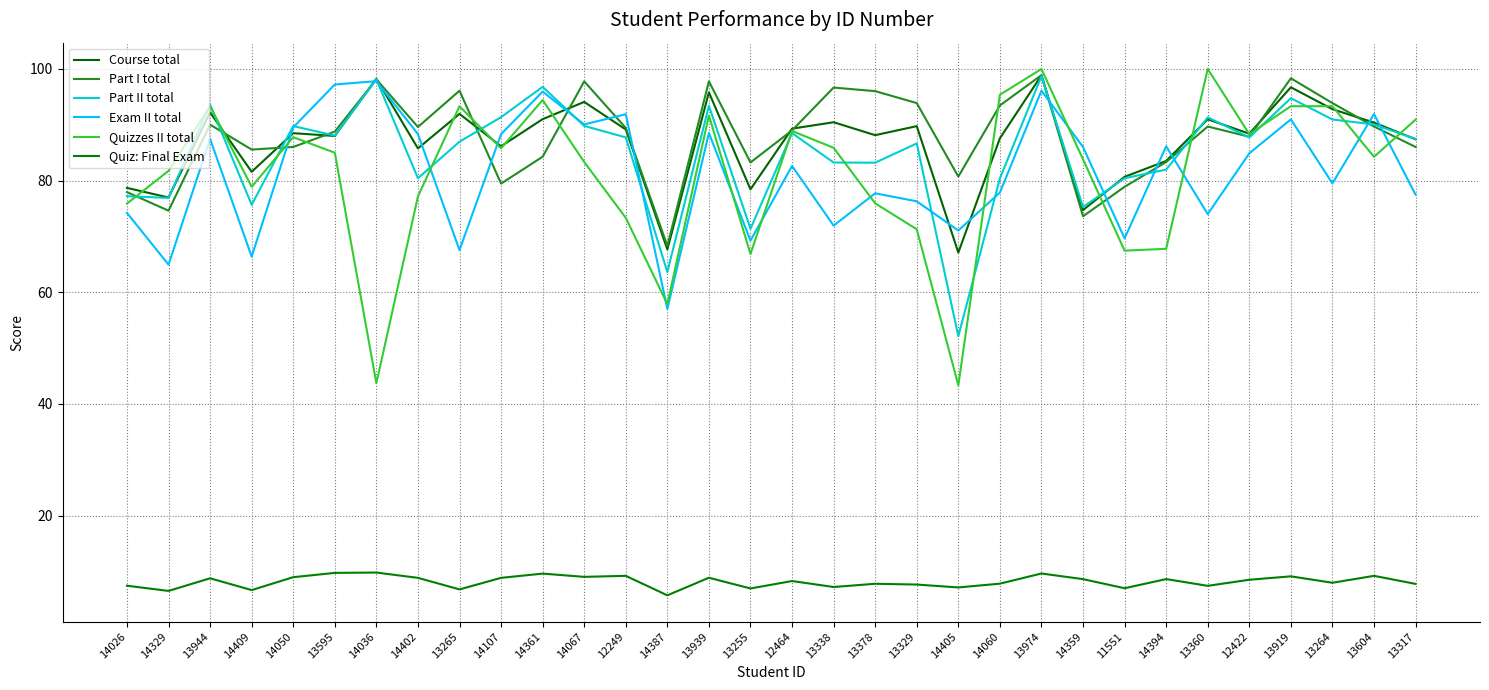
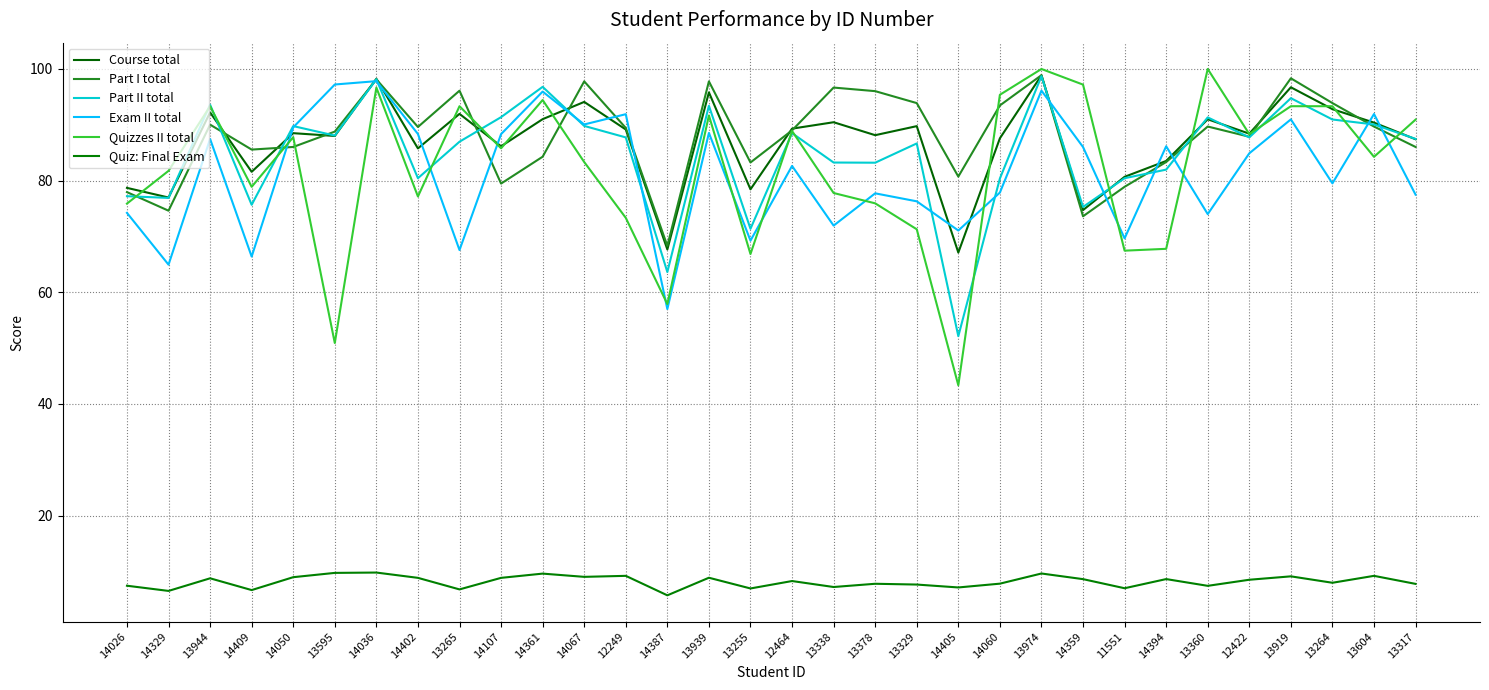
Quizzes II total, 13595: 85 -> 51
Quizzes II total, 14036: 44 -> 97
Quizzes II total, 13338: 86 -> 78
Quizzes II total, 14359: 84 -> 97
